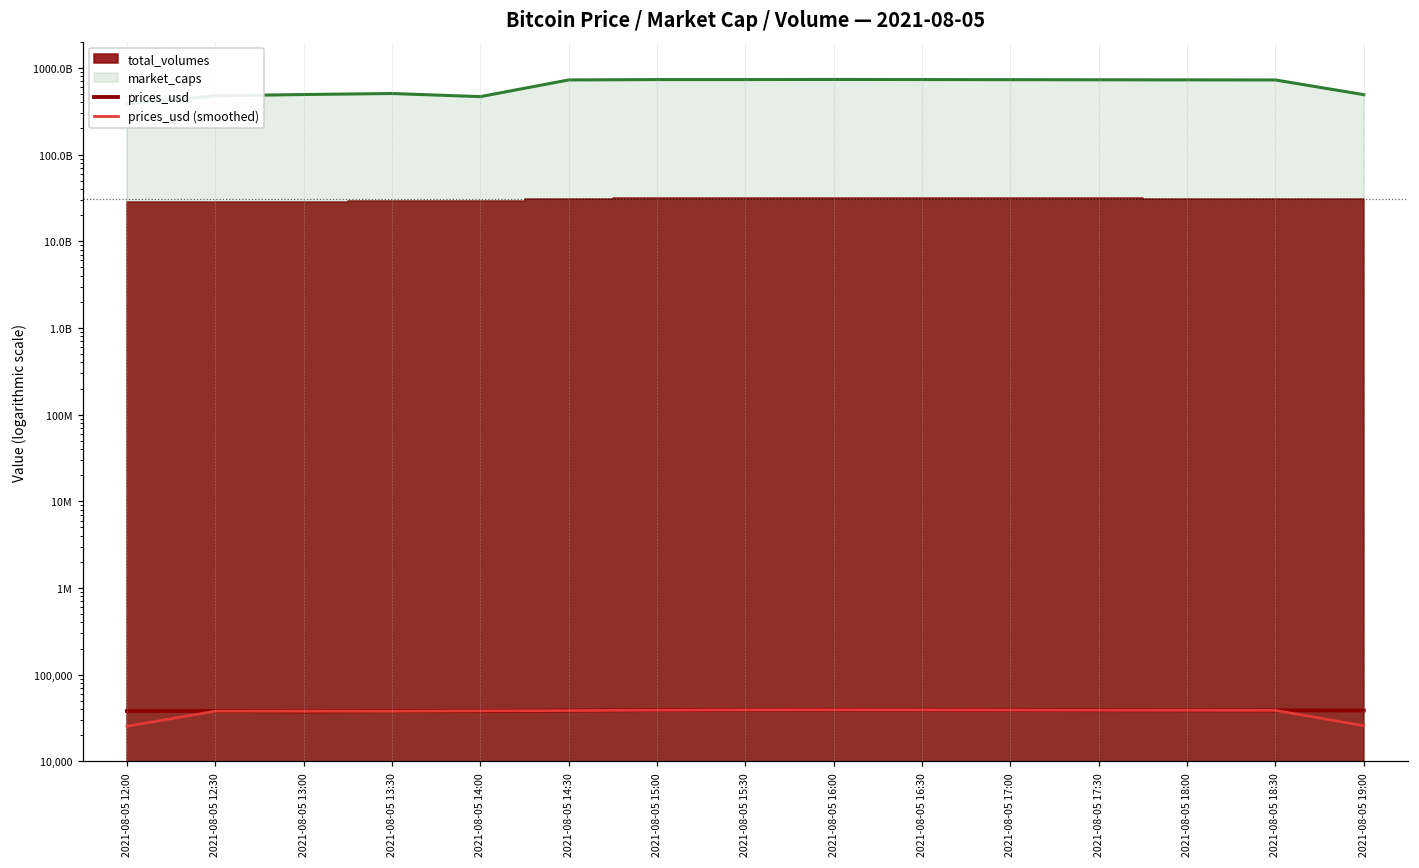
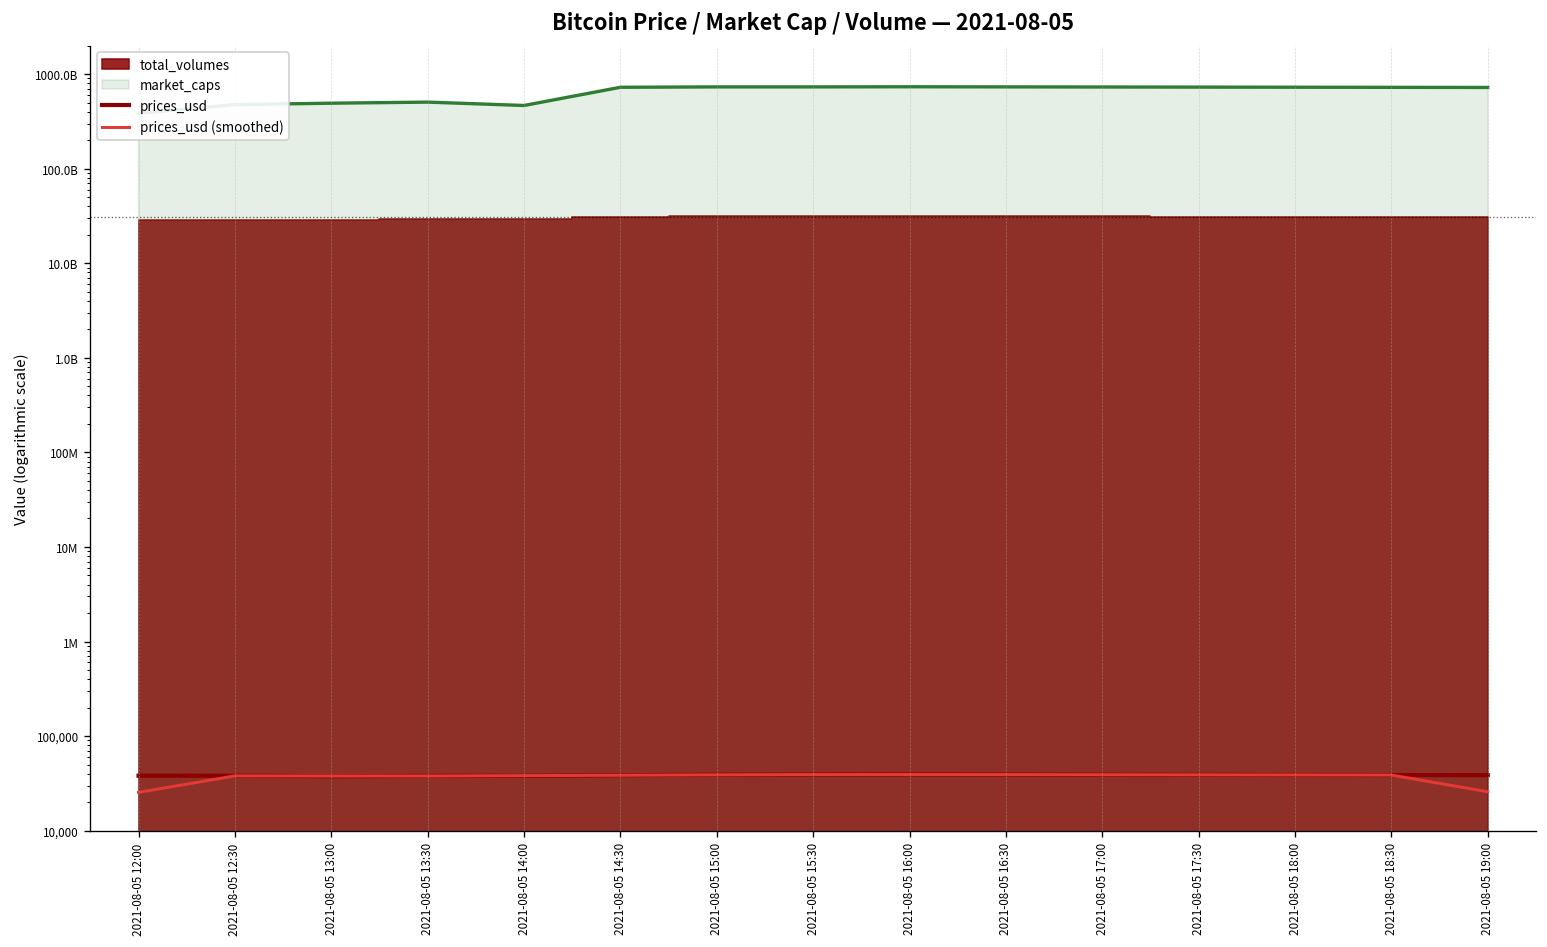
market_caps, 2021-08-05 19:00: 500,000,000,000 -> 700,000,000,000
